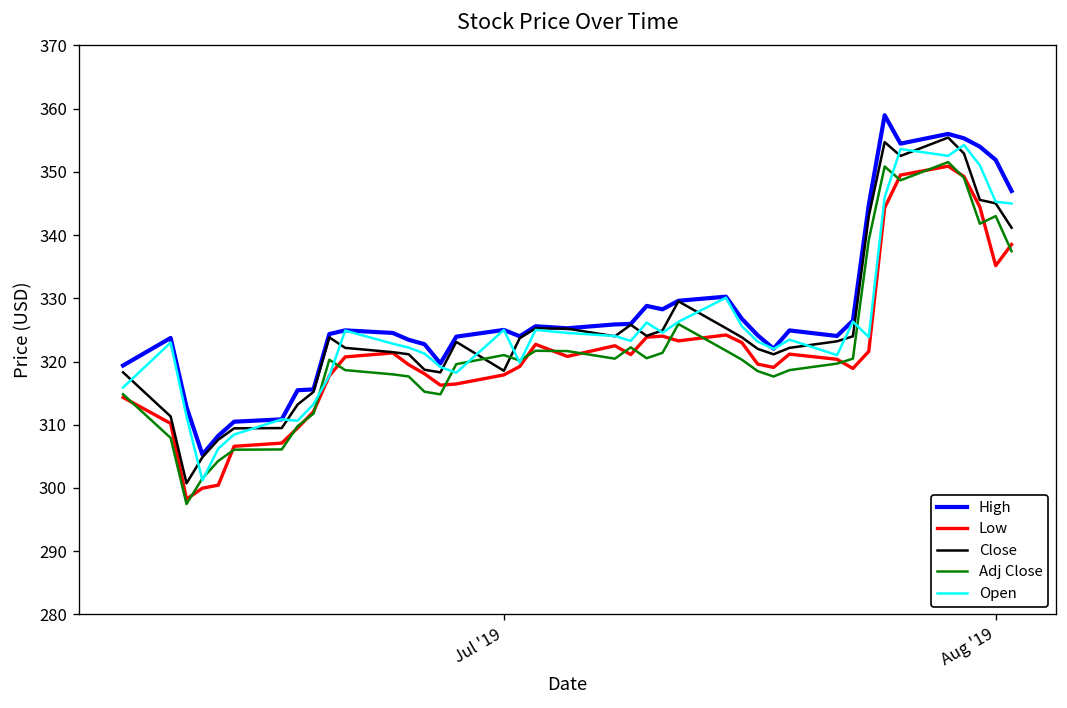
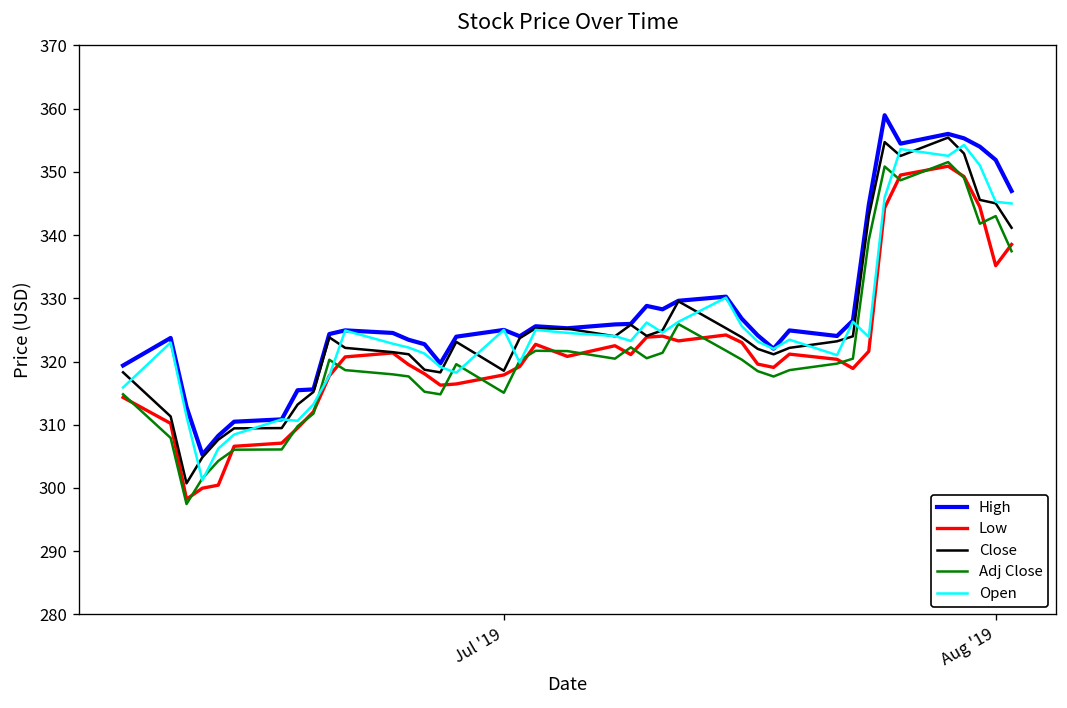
Adj Close, Jul '19: 321 -> 315
